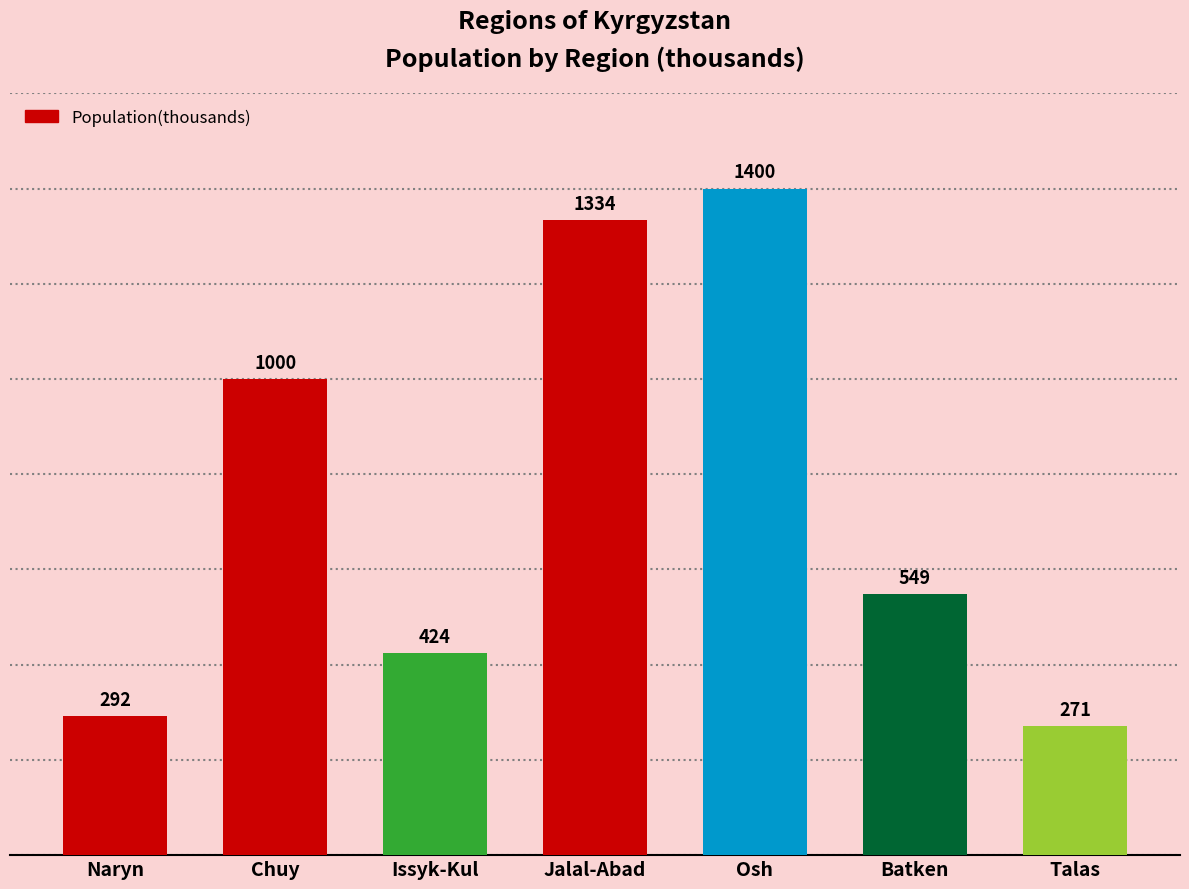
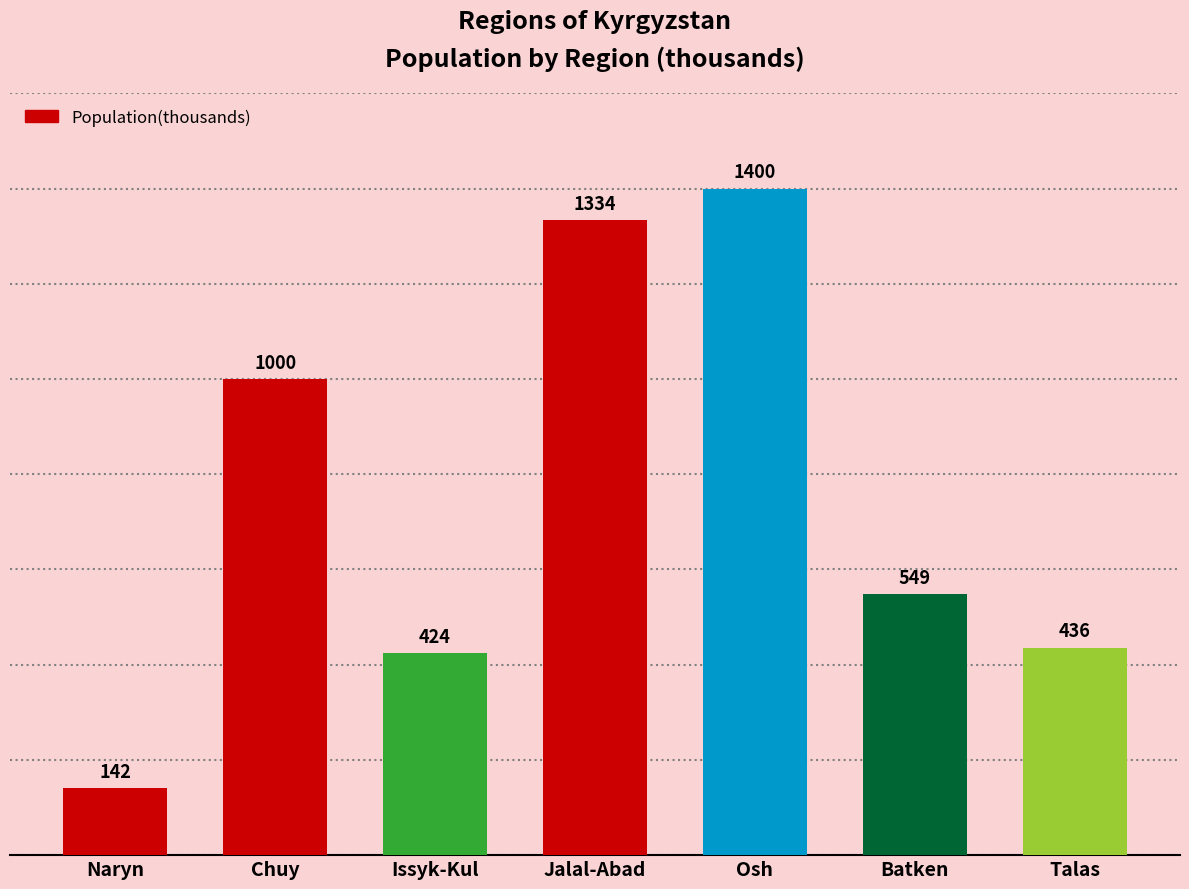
Naryn: 292 -> 142
Talas: 271 -> 436
